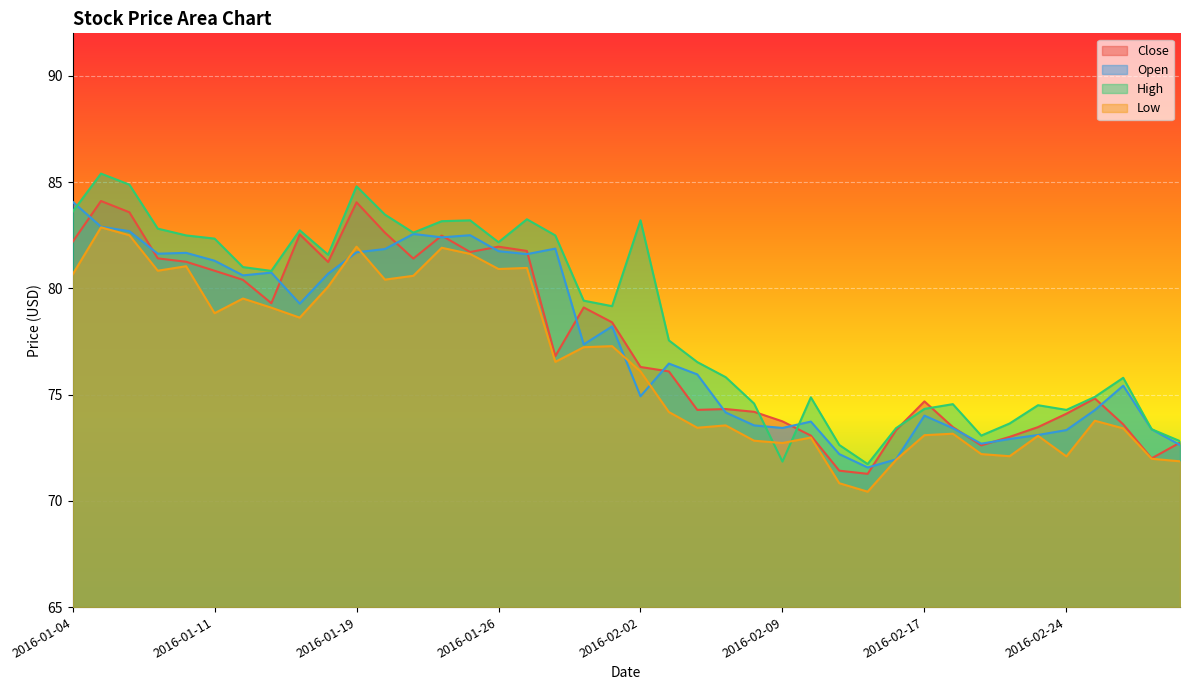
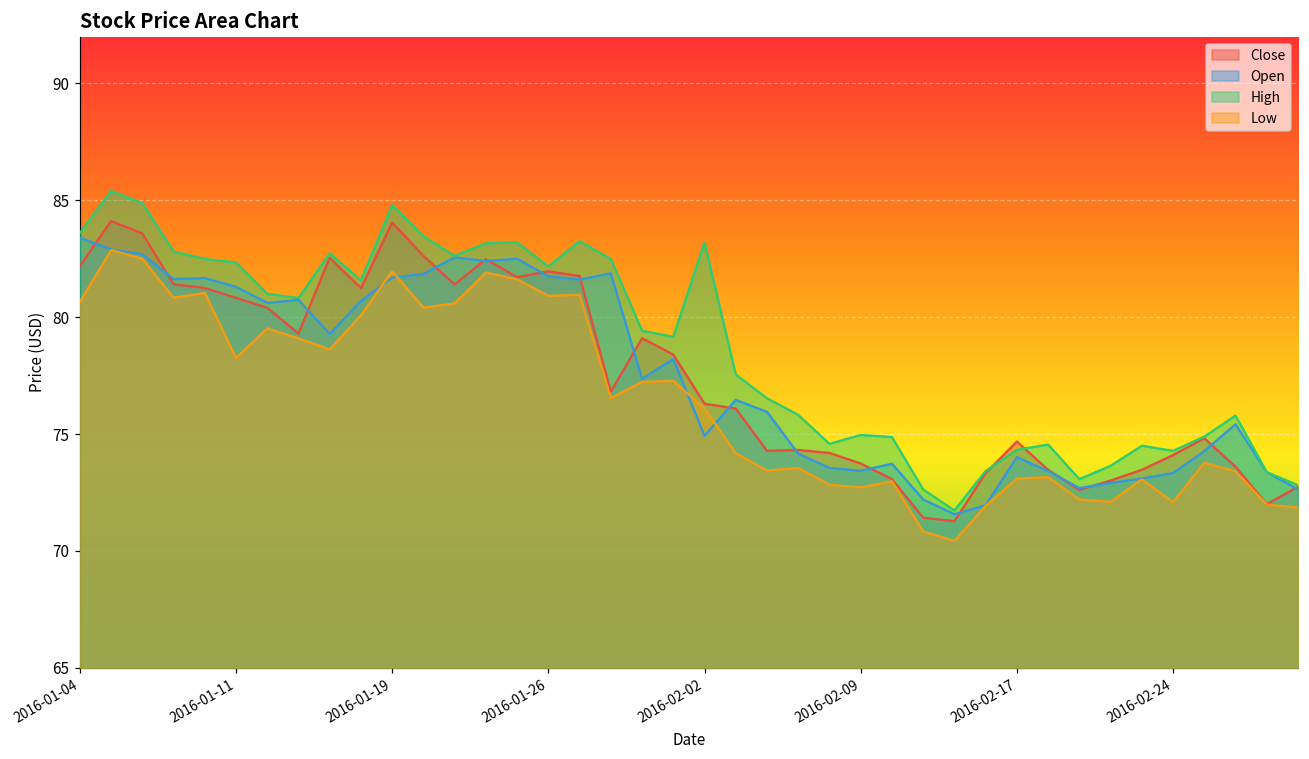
Open, 2016-01-04: 84.1 -> 83.4
Low, 2016-01-11: 78.8 -> 78.3
High, 2016-02-09: 71.8 -> 75.0
